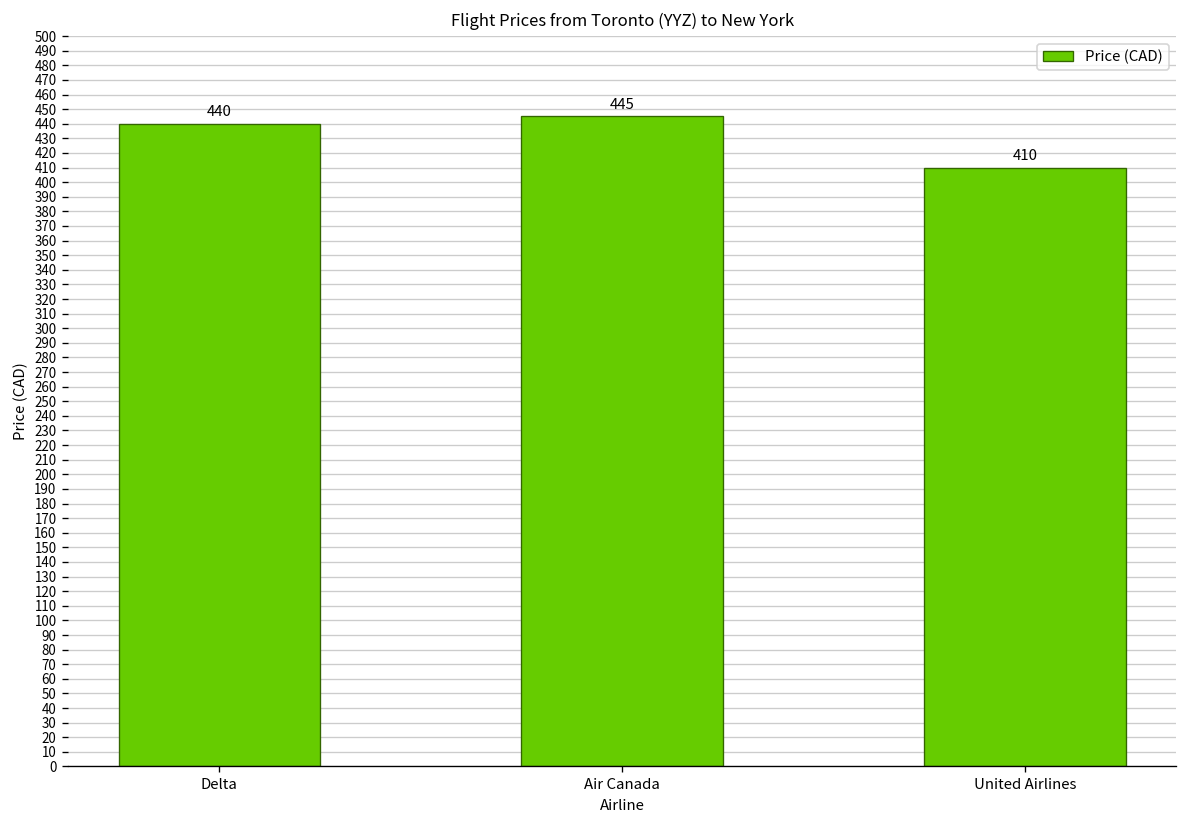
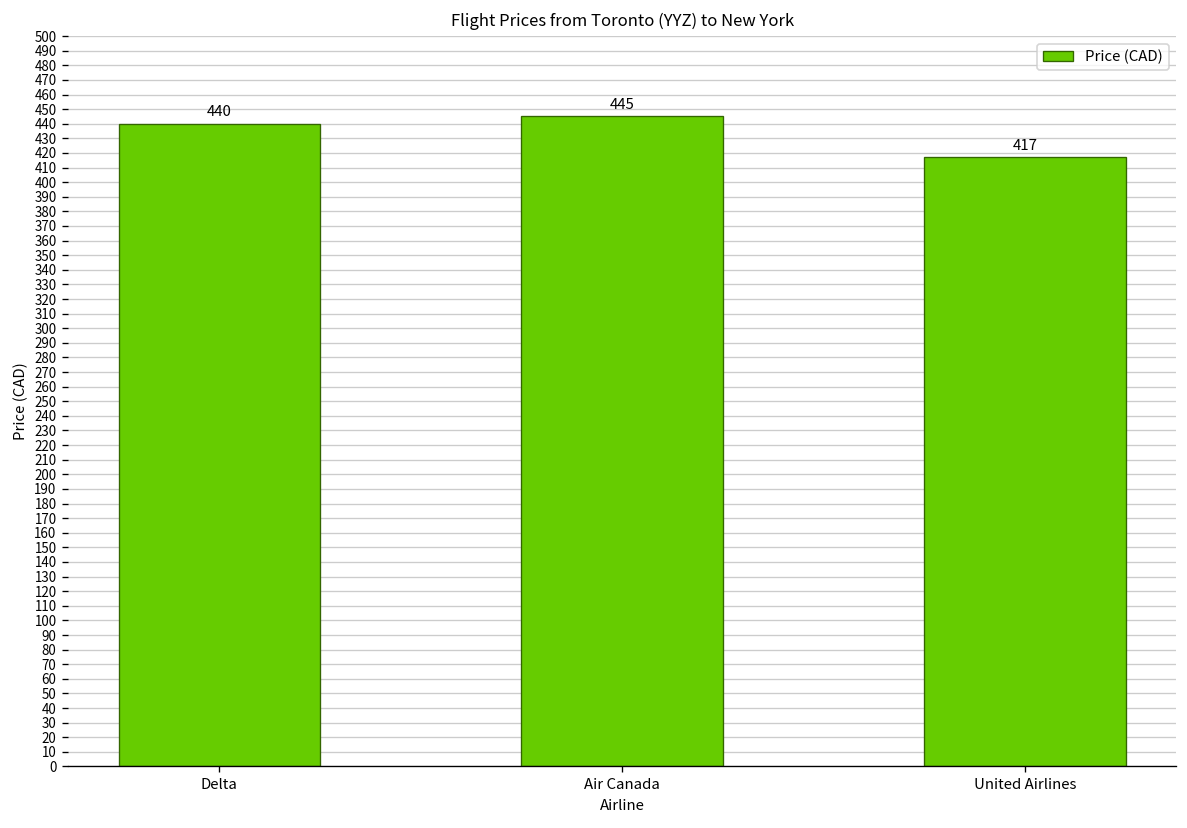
United Airlines: 410 -> 417
